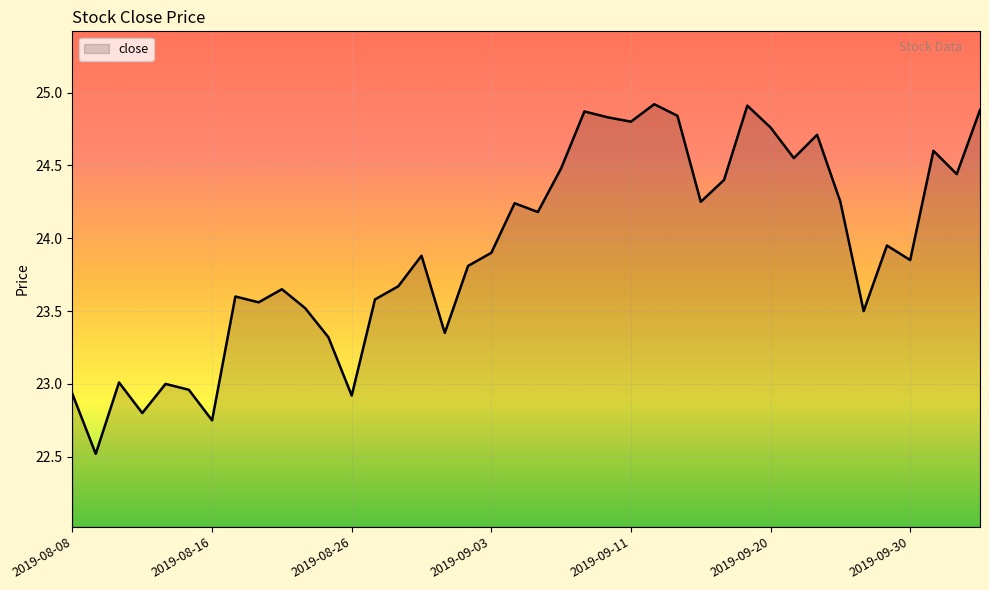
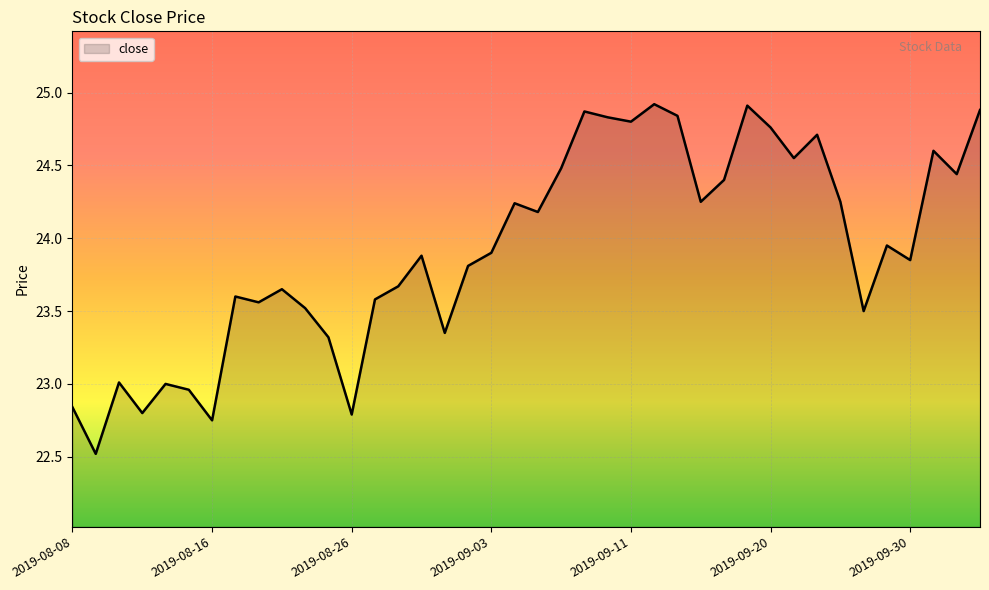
2019-08-08: 22.93 -> 22.84
2019-08-26: 22.92 -> 22.79
